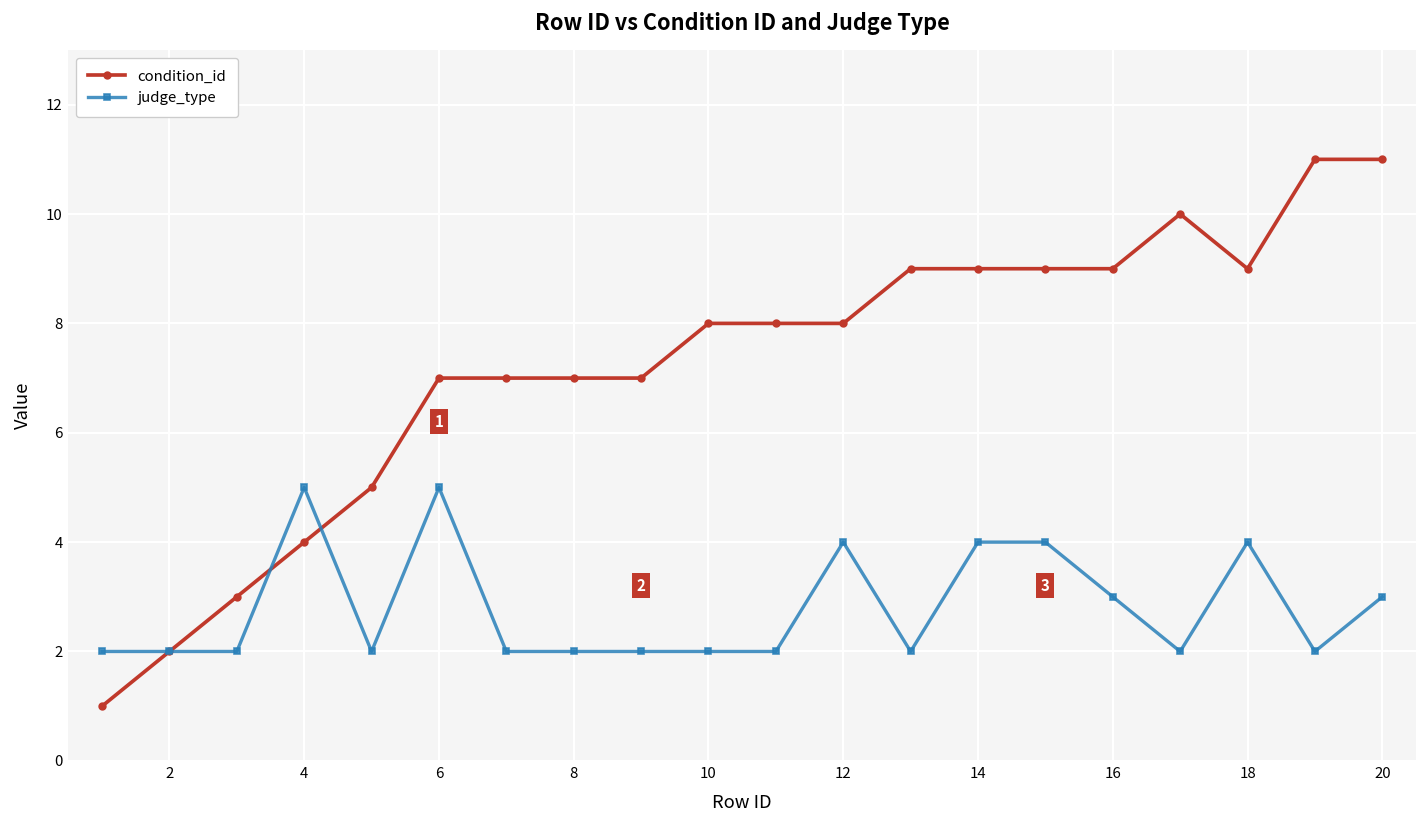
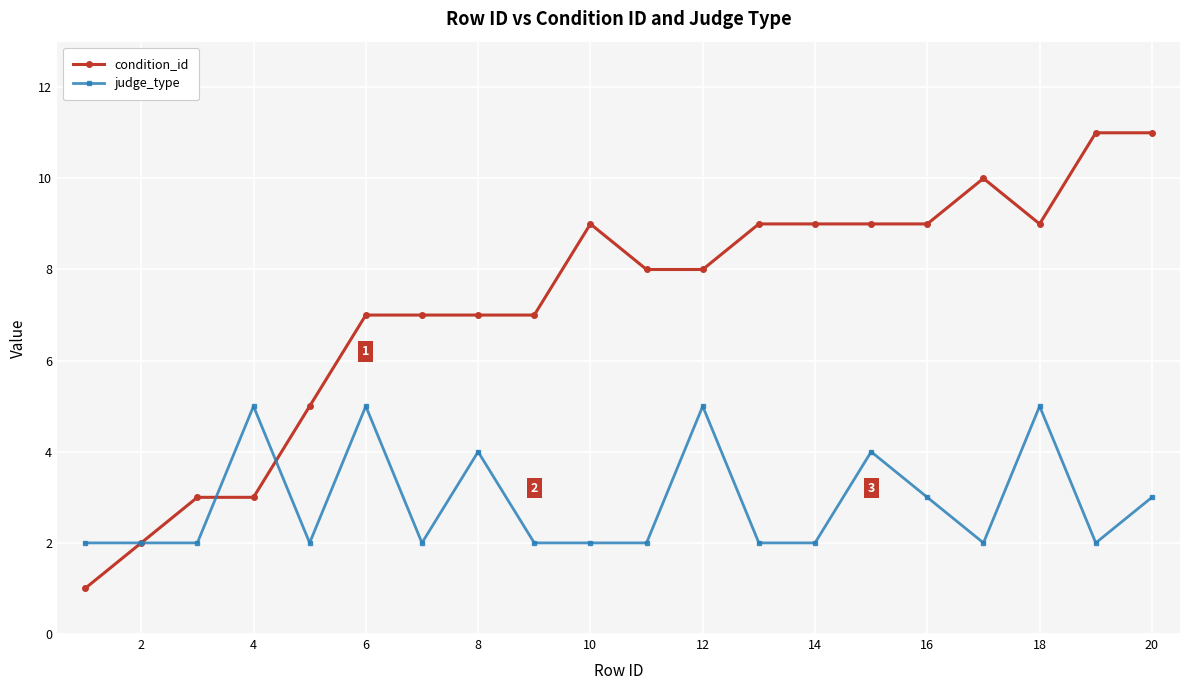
condition_id, 4: 4 -> 3
judge_type, 8: 2 -> 4
condition_id, 10: 8 -> 9
judge_type, 12: 4 -> 5
judge_type, 14: 4 -> 2
judge_type, 18: 4 -> 5
